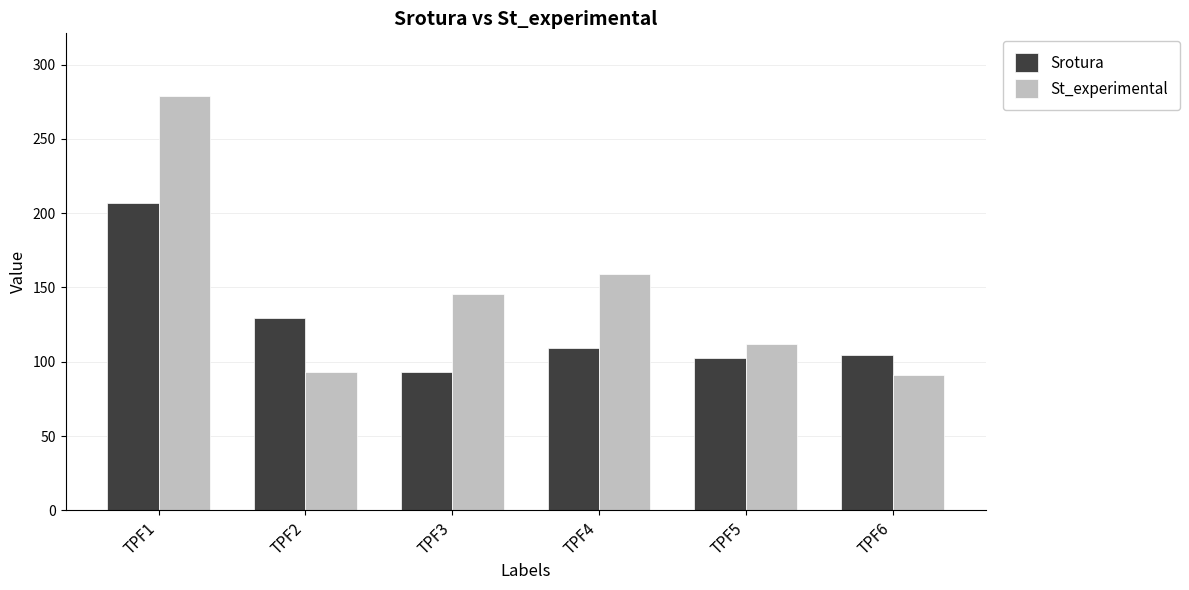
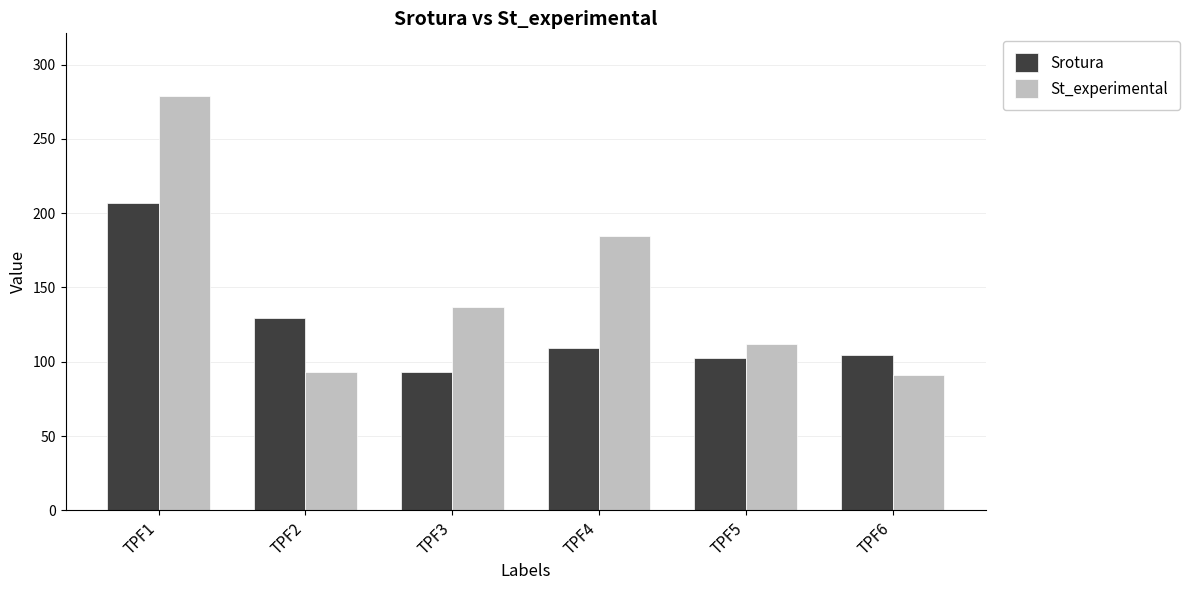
St_experimental, TPF3: 146 -> 137
St_experimental, TPF4: 159 -> 184
